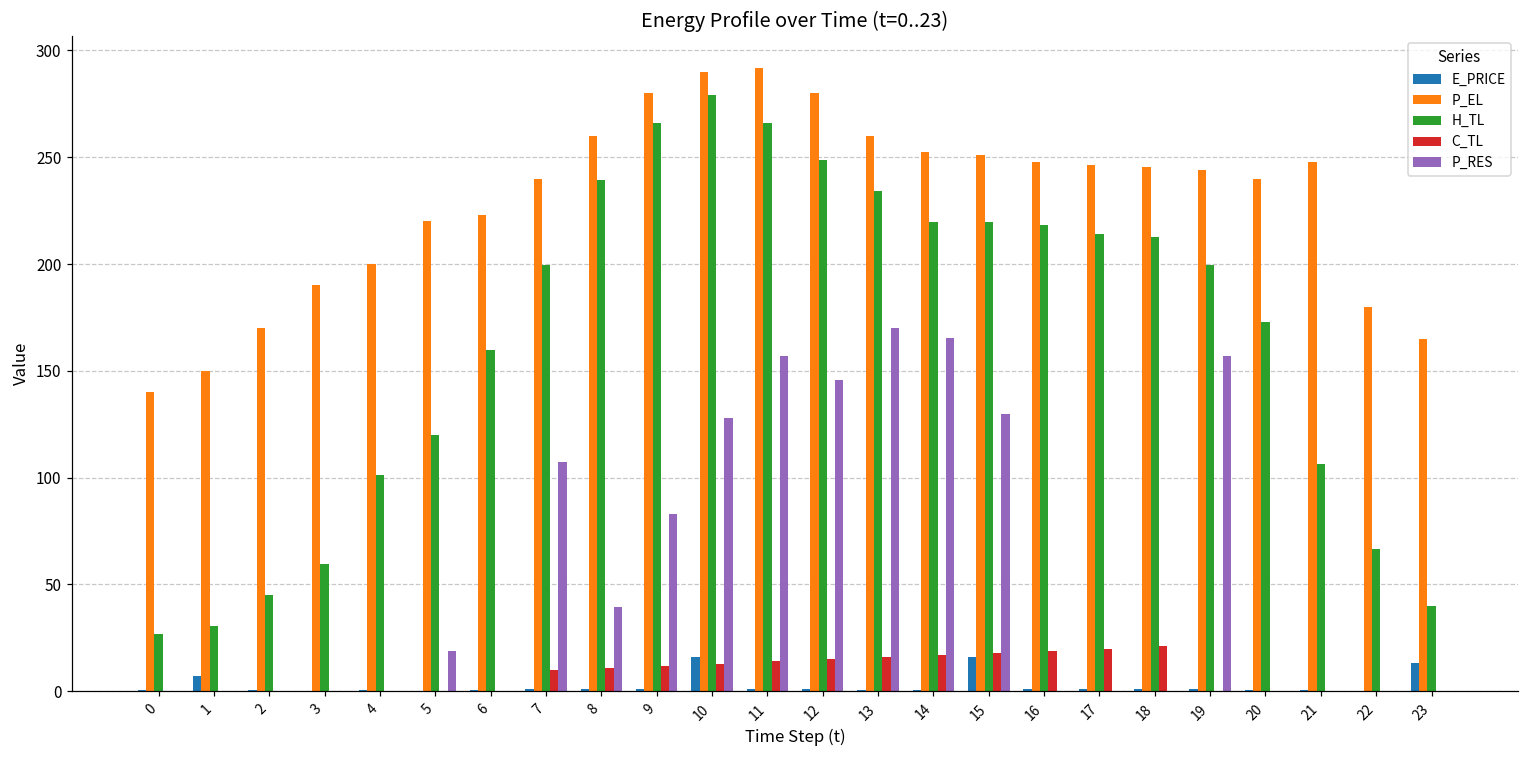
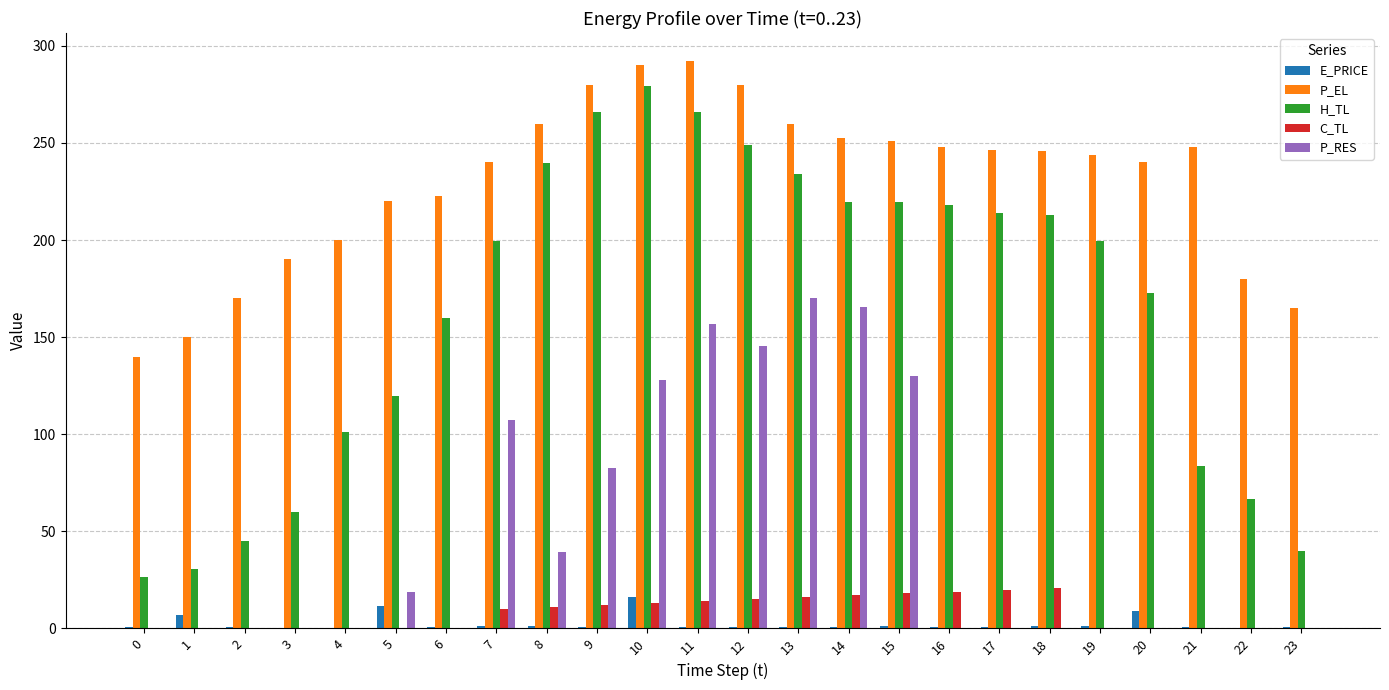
E_PRICE, 5: 0 -> 12
E_PRICE, 15: 16 -> 1
P_RES, 19: 157 -> 0
E_PRICE, 20: 1 -> 9
H_TL, 21: 106 -> 84
E_PRICE, 23: 13 -> 0
